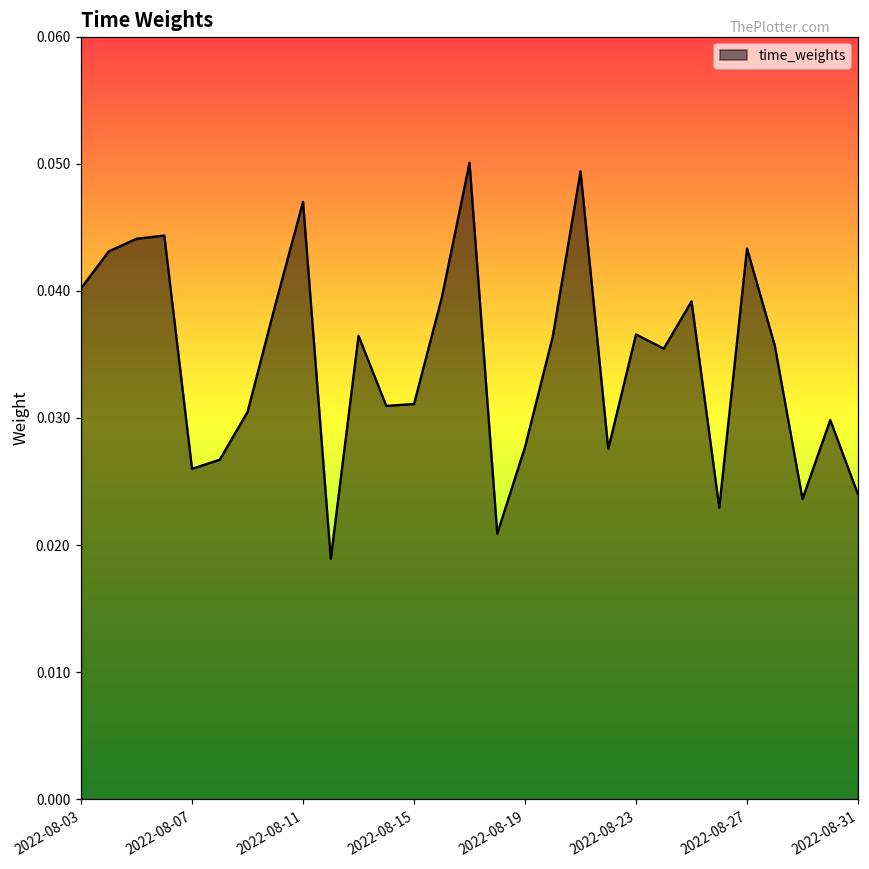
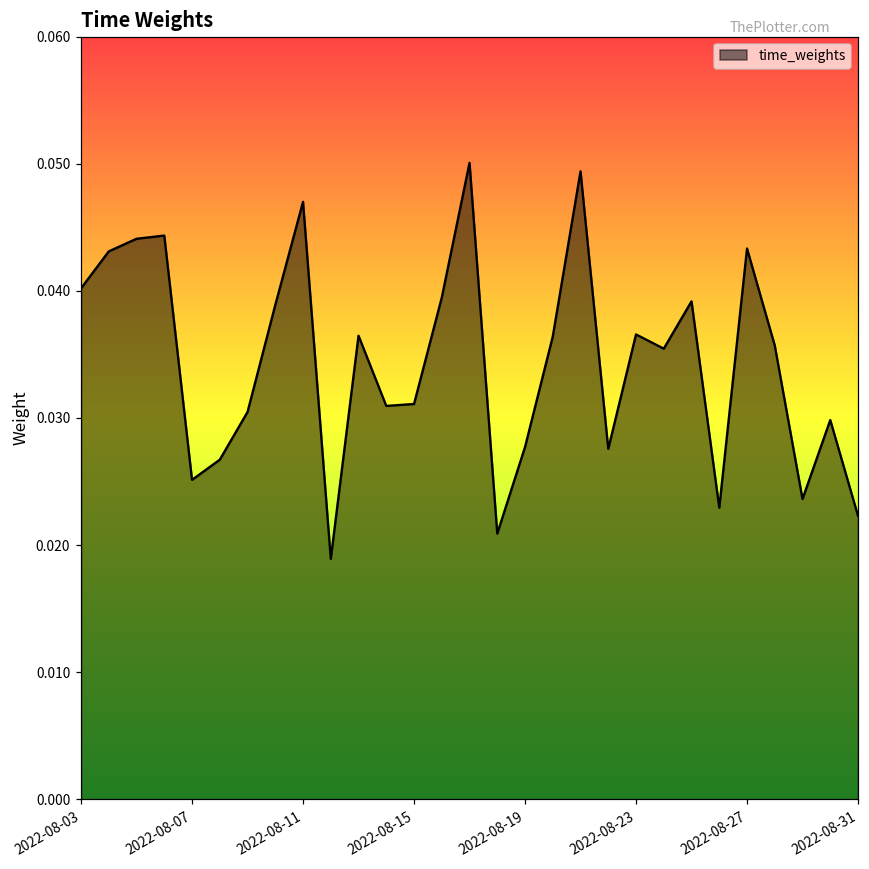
2022-08-07: 0.0260 -> 0.0251
2022-08-31: 0.0240 -> 0.0223
